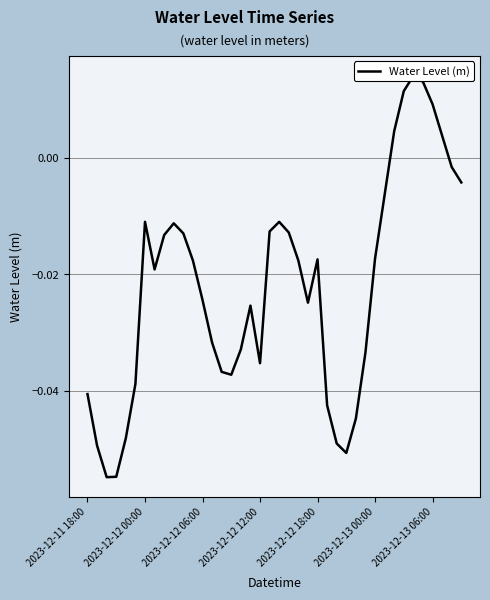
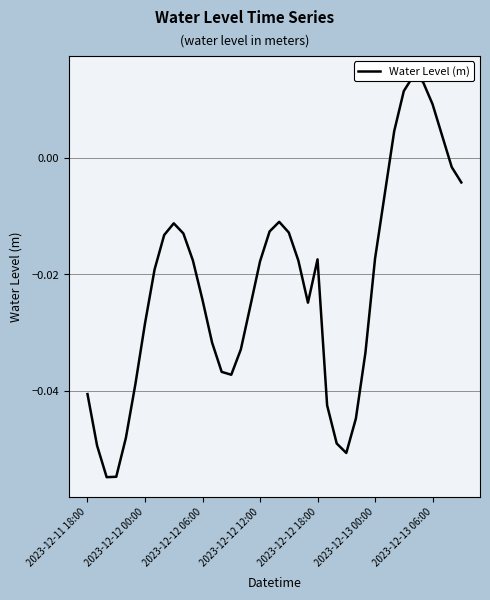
2023-12-12 00:00: -0.011 -> -0.028
2023-12-12 12:00: -0.035 -> -0.018
